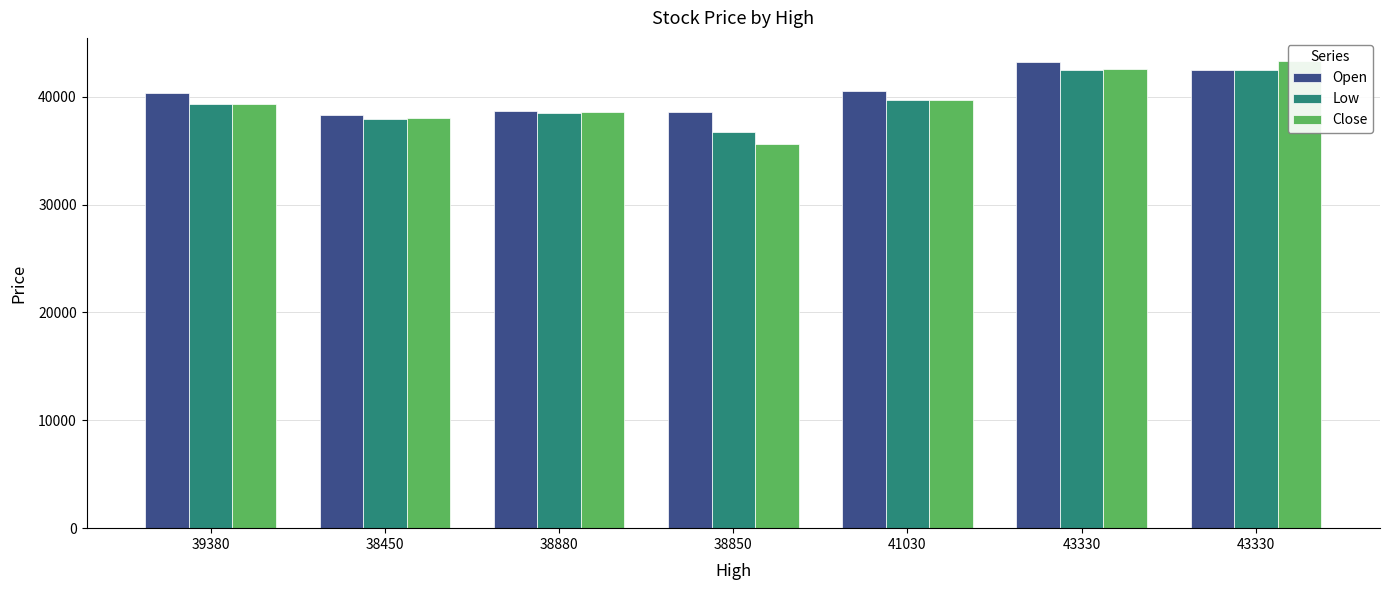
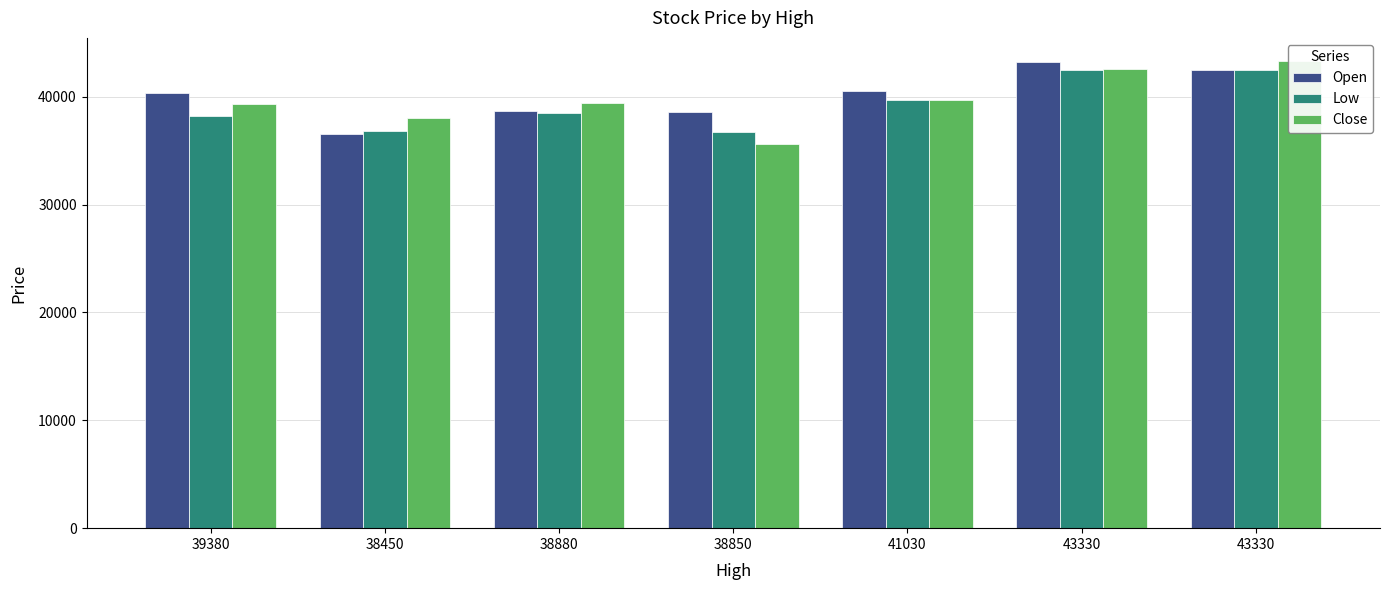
Low, 39380: 39300 -> 38200
Open, 38450: 38300 -> 36600
Low, 38450: 37900 -> 36800
Close, 38880: 38600 -> 39400
